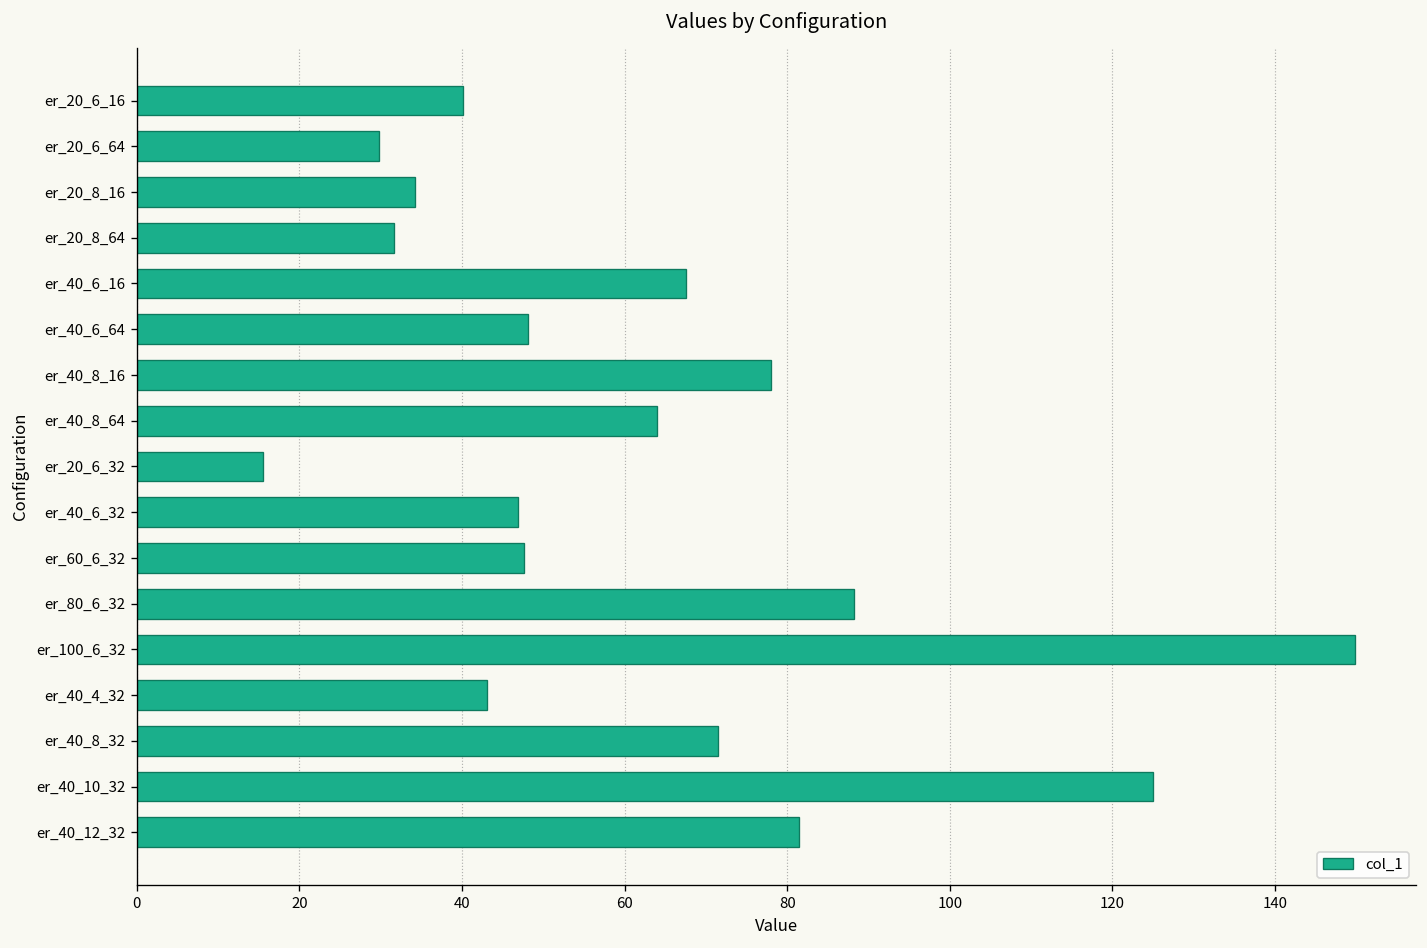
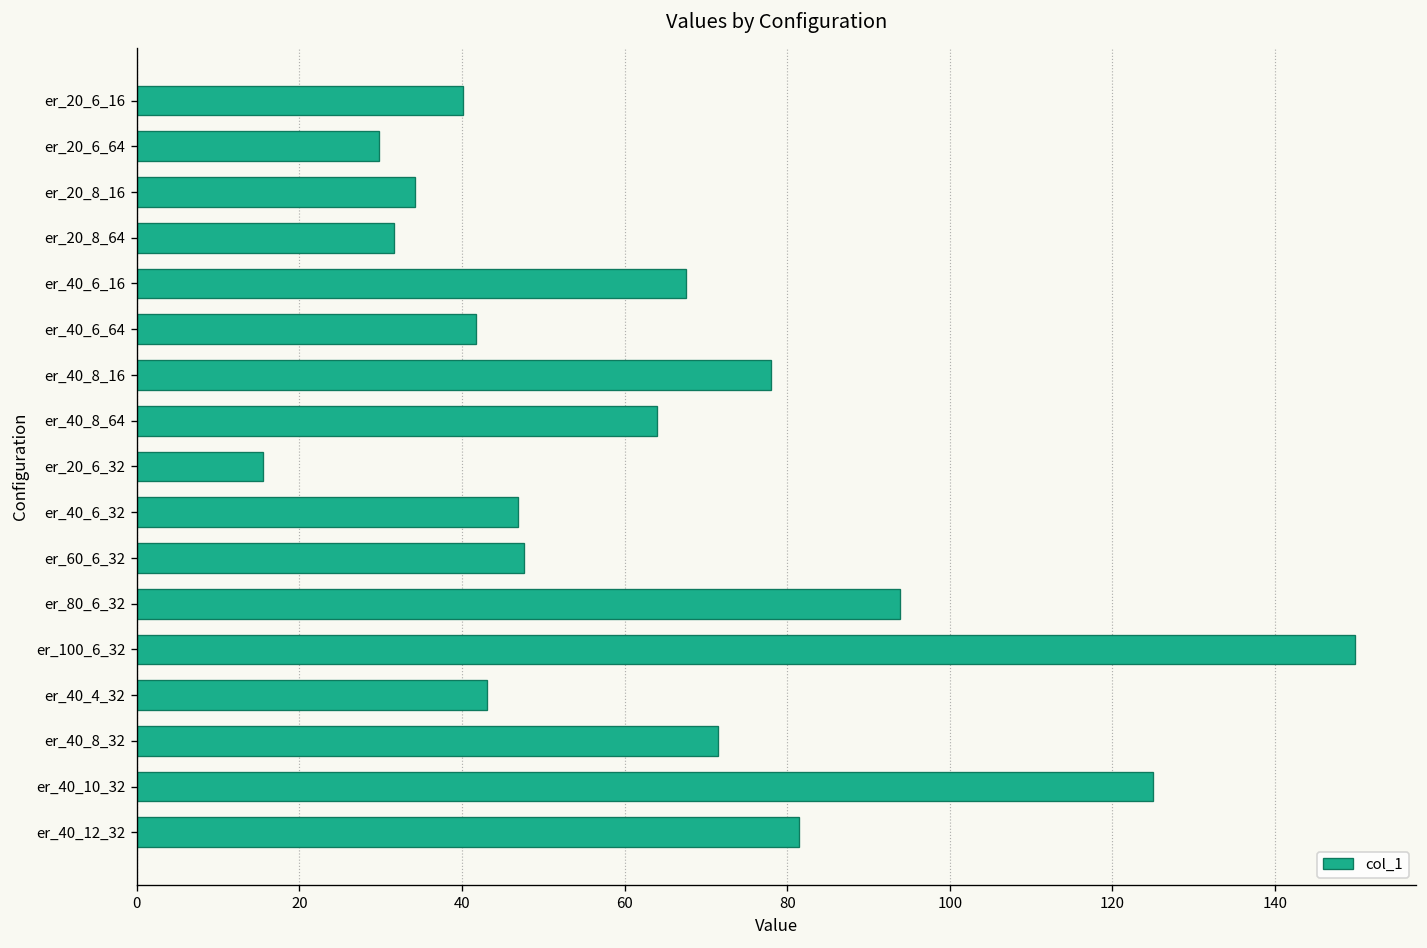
er_40_6_64: 48 -> 42
er_80_6_32: 88 -> 94
